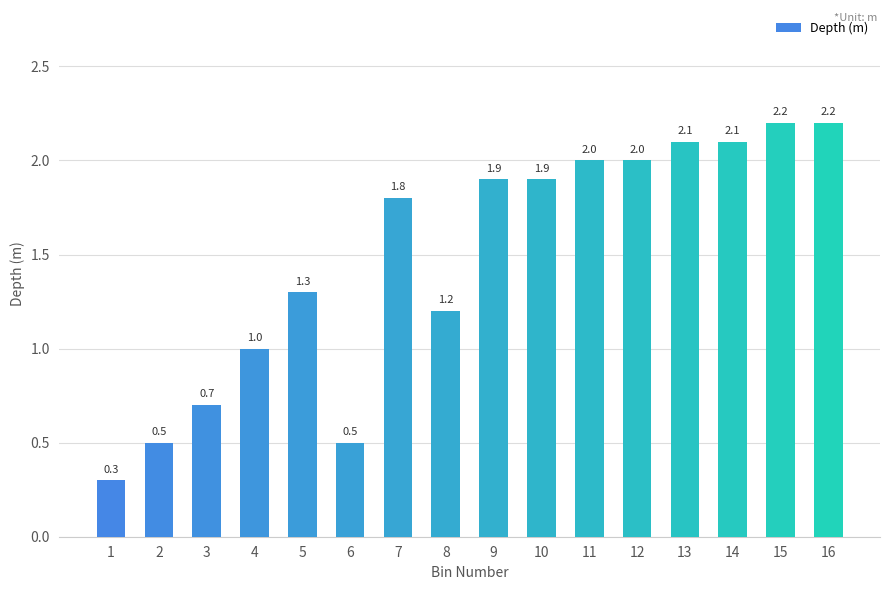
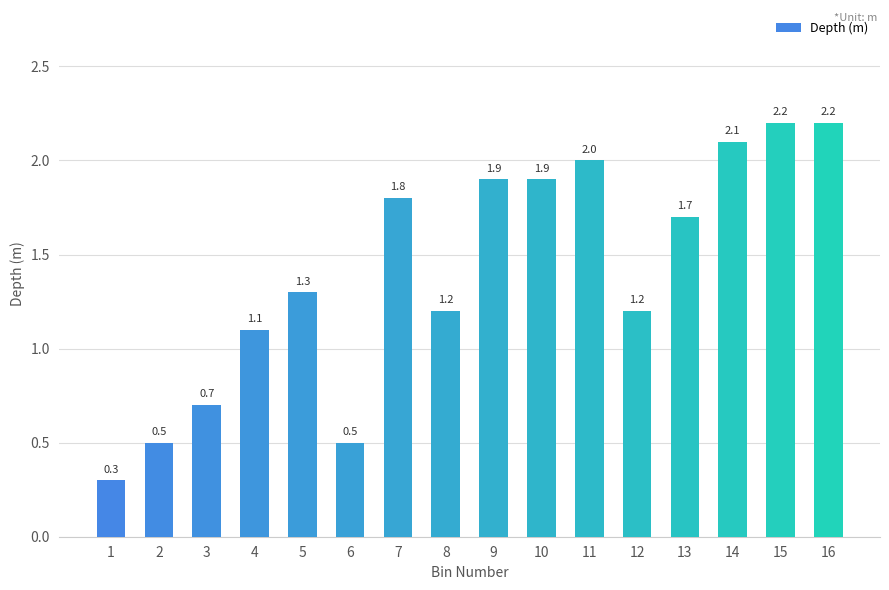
4: 1.0 -> 1.1
12: 2.0 -> 1.2
13: 2.1 -> 1.7
